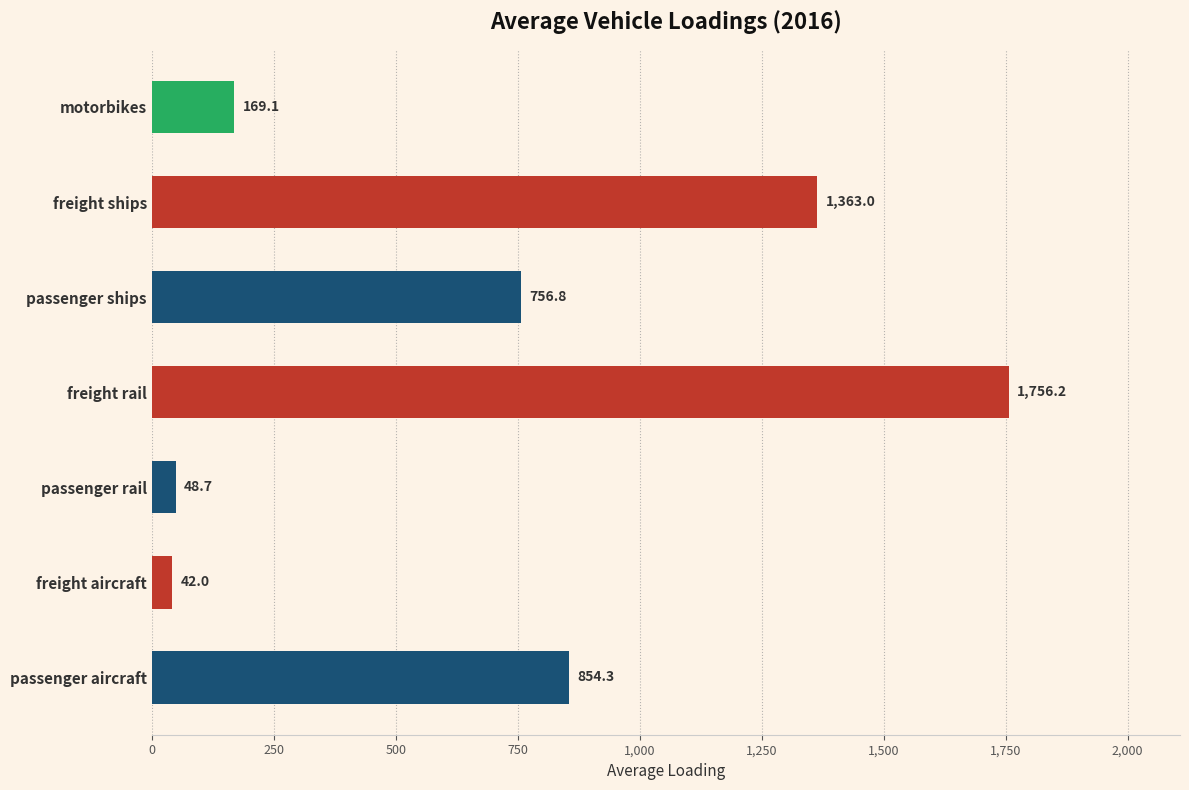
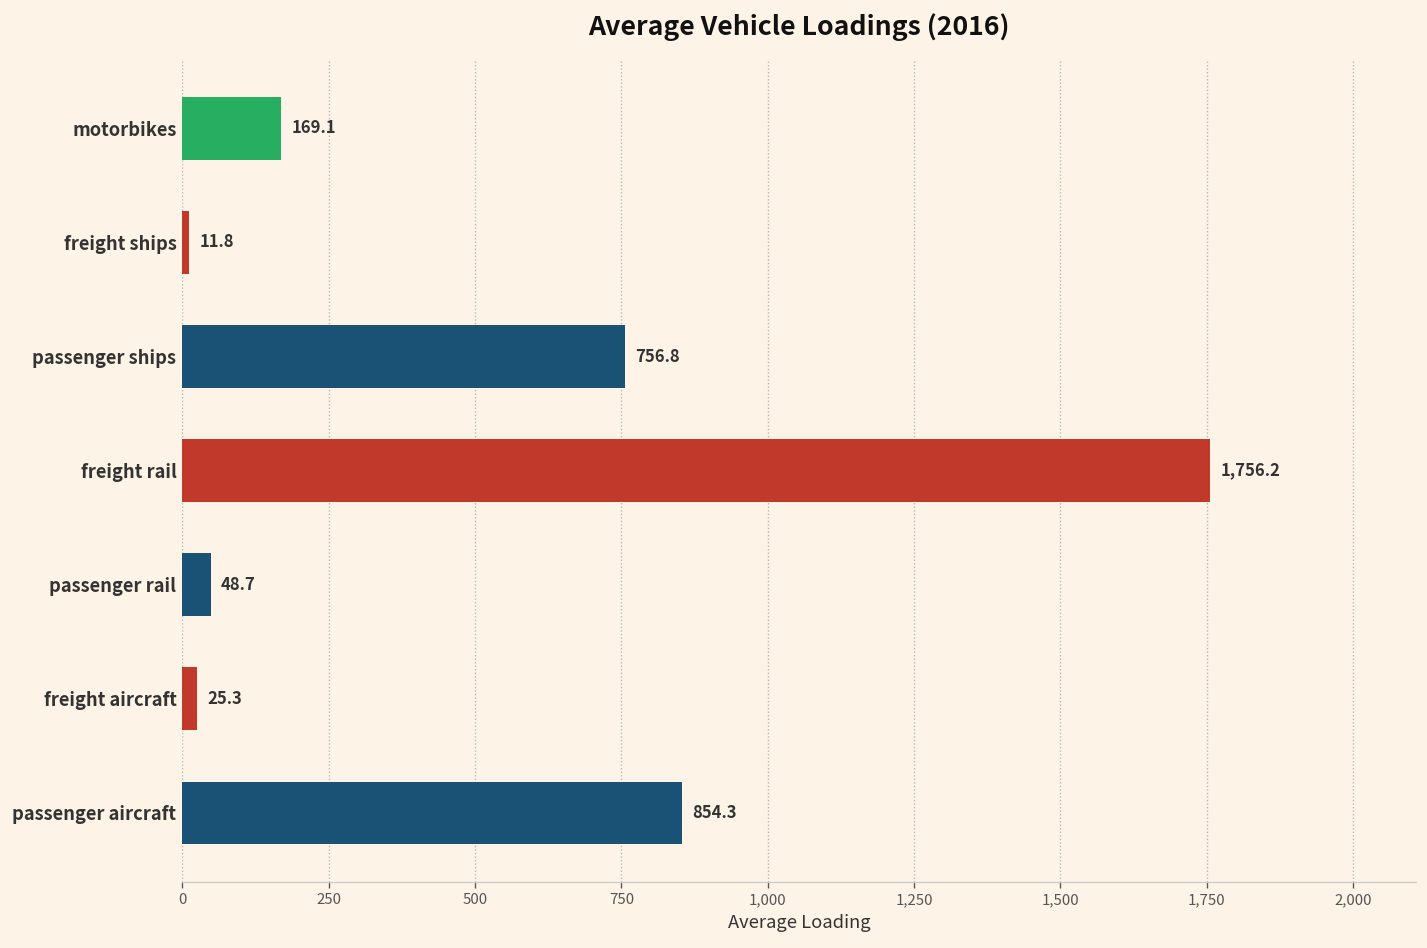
freight ships: 1,363.0 -> 11.8
freight aircraft: 42.0 -> 25.3
